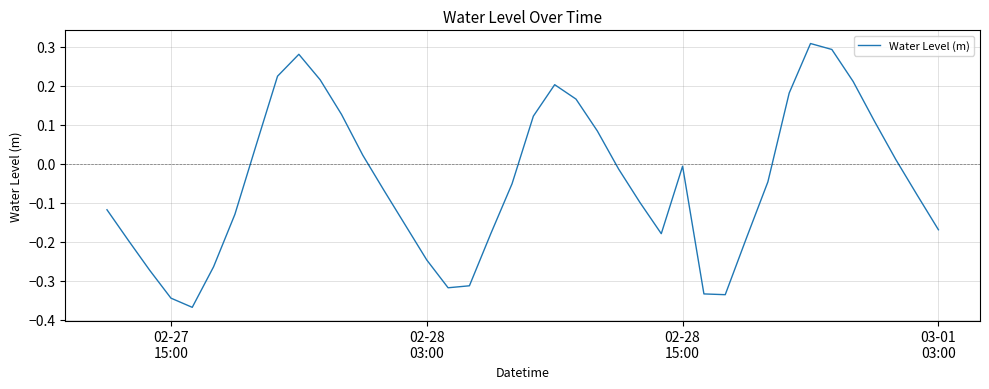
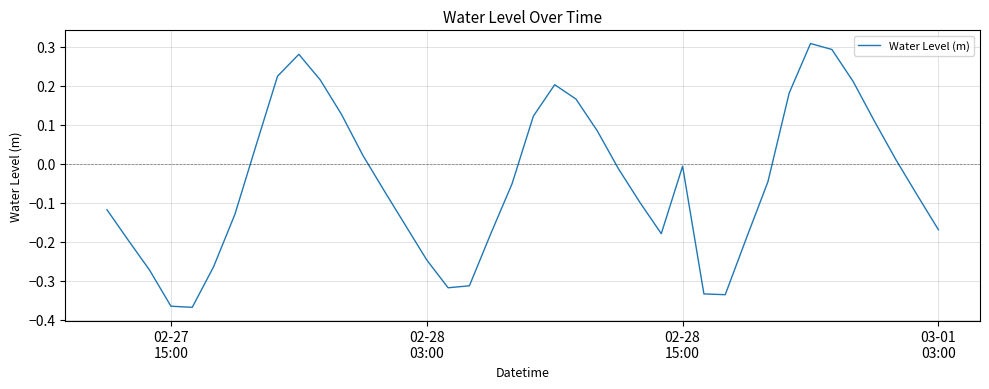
02-27 15:00: -0.34 -> -0.37
